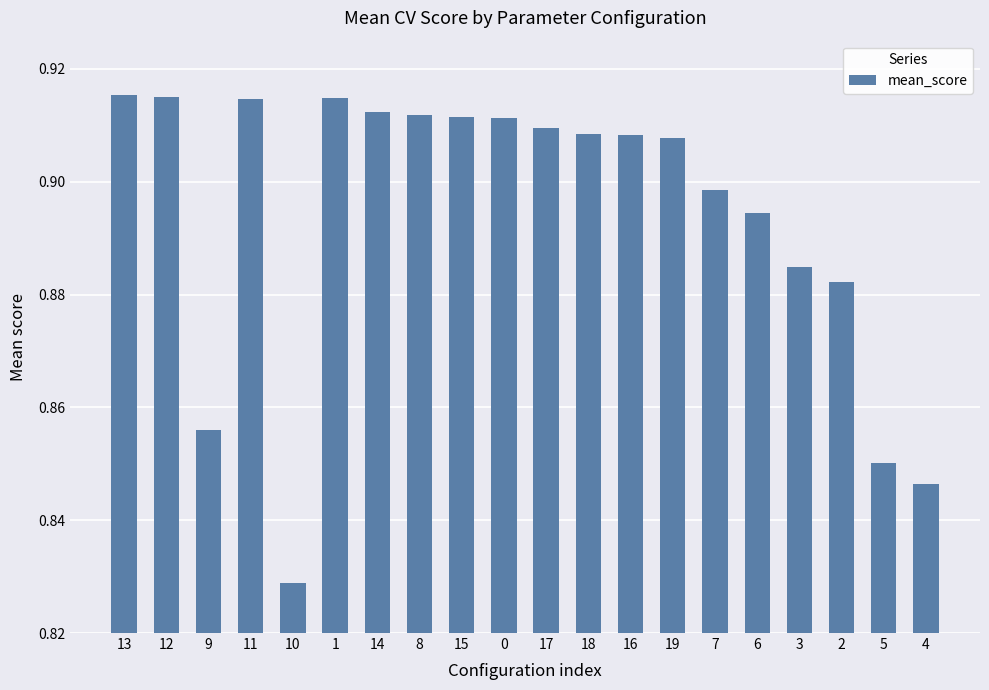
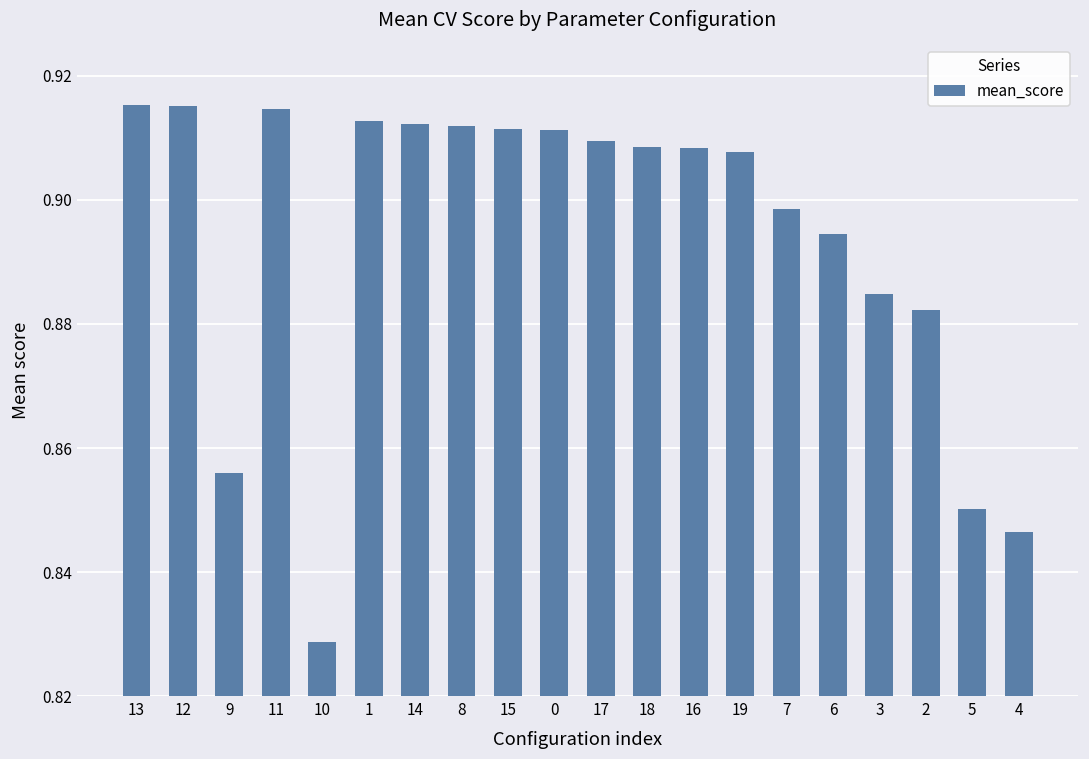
1: 0.915 -> 0.913
